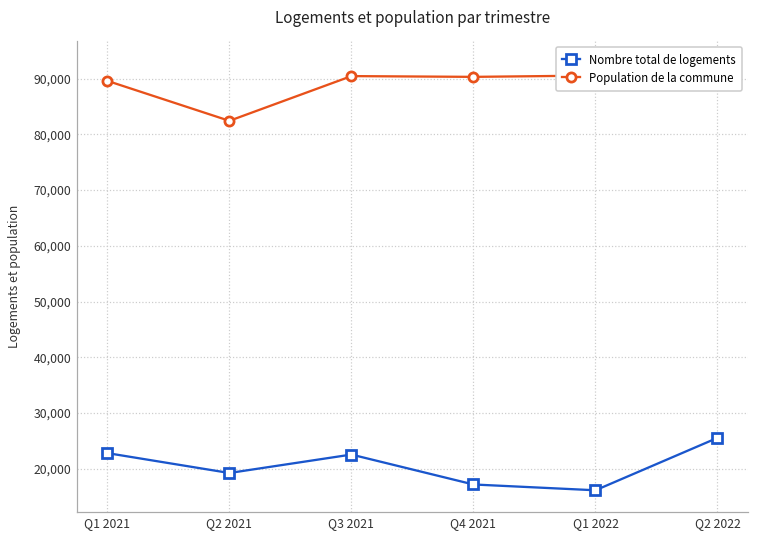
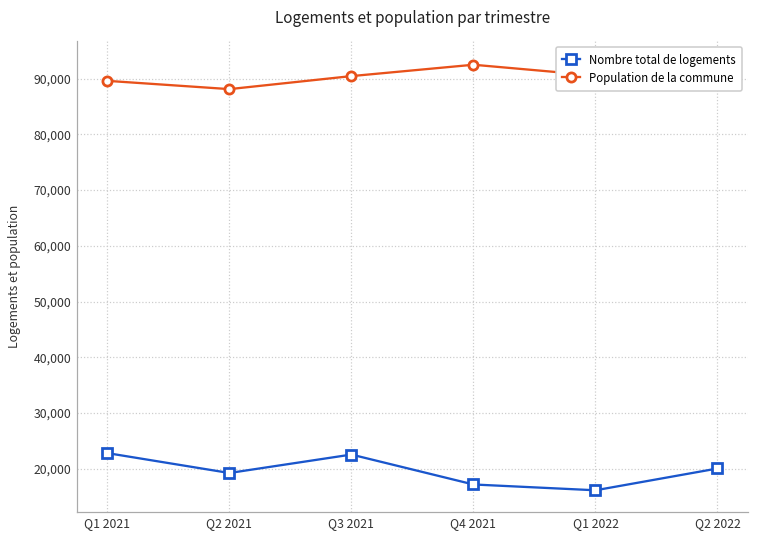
Population de la commune, Q2 2021: 82,000 -> 88,000
Population de la commune, Q4 2021: 90,000 -> 92,000
Nombre total de logements, Q2 2022: 26,000 -> 20,000
